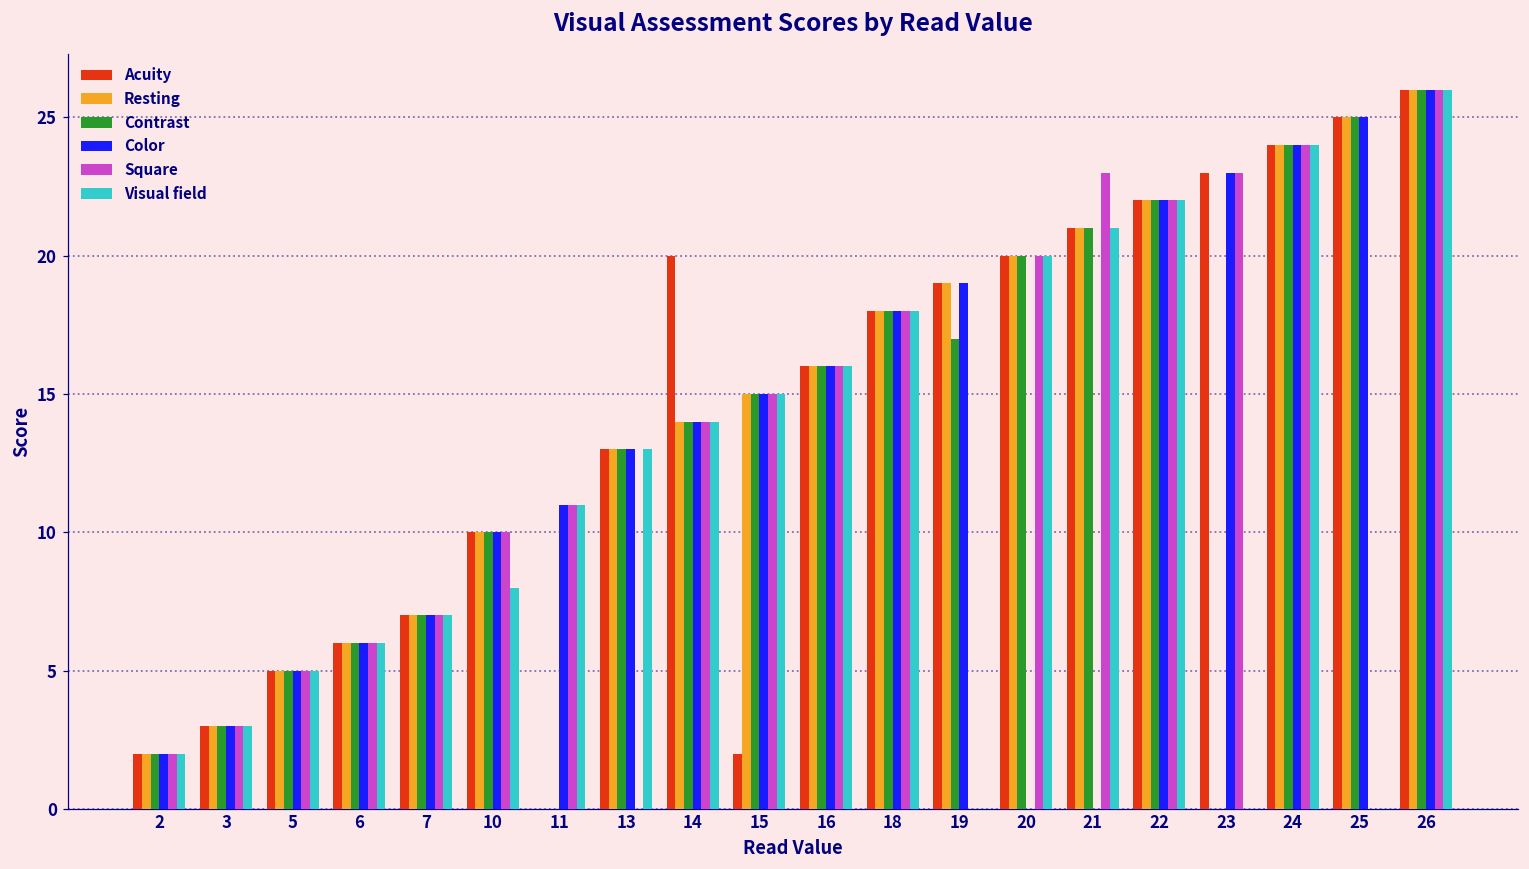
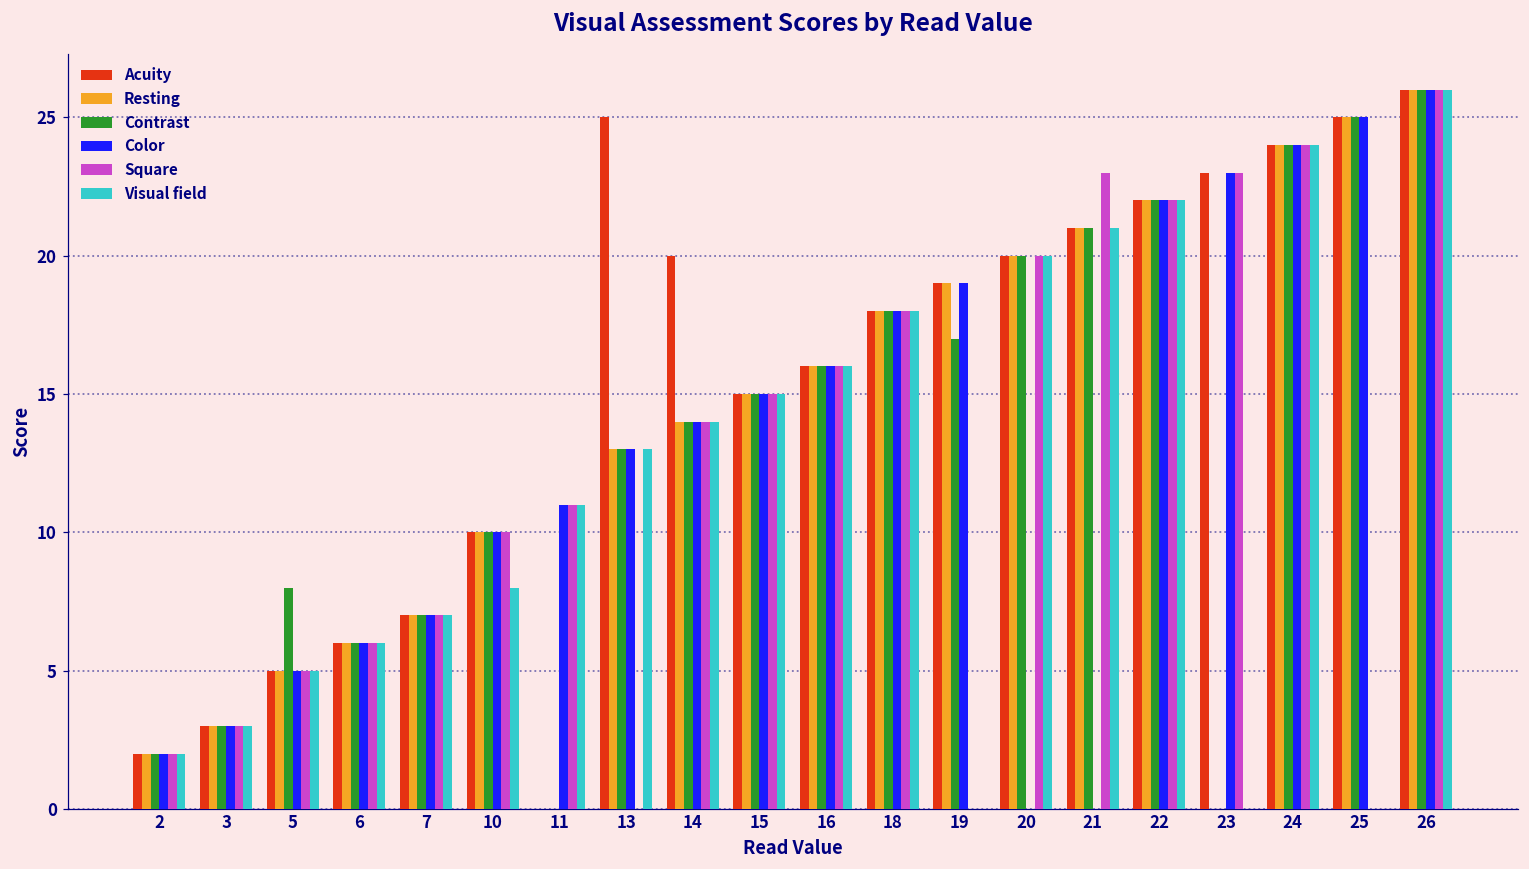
Contrast, 5: 5 -> 8
Acuity, 13: 13 -> 25
Acuity, 15: 2 -> 15
